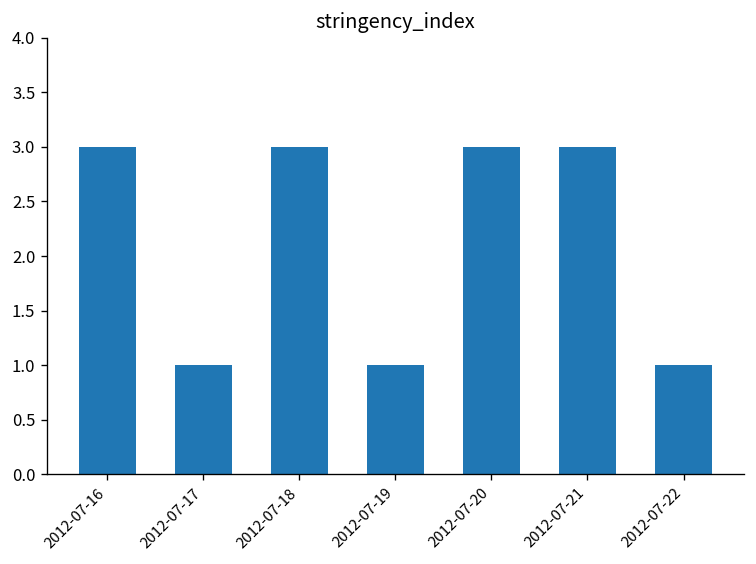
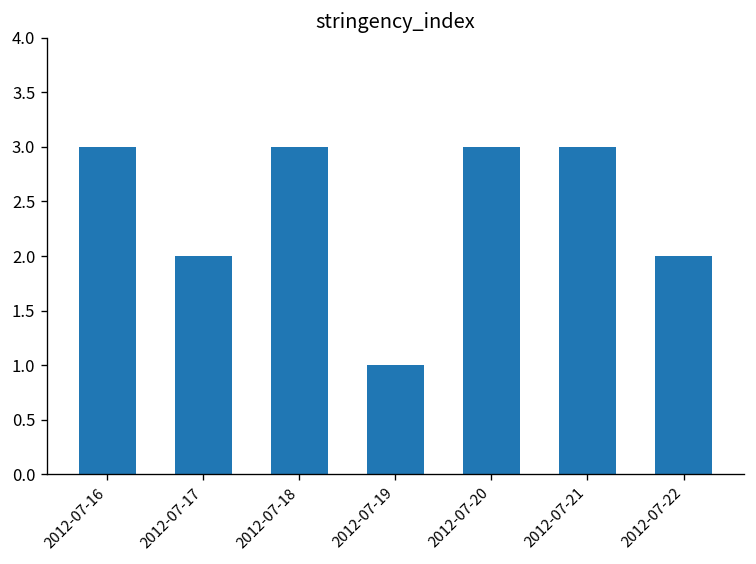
2012-07-17: 1 -> 2
2012-07-22: 1 -> 2
